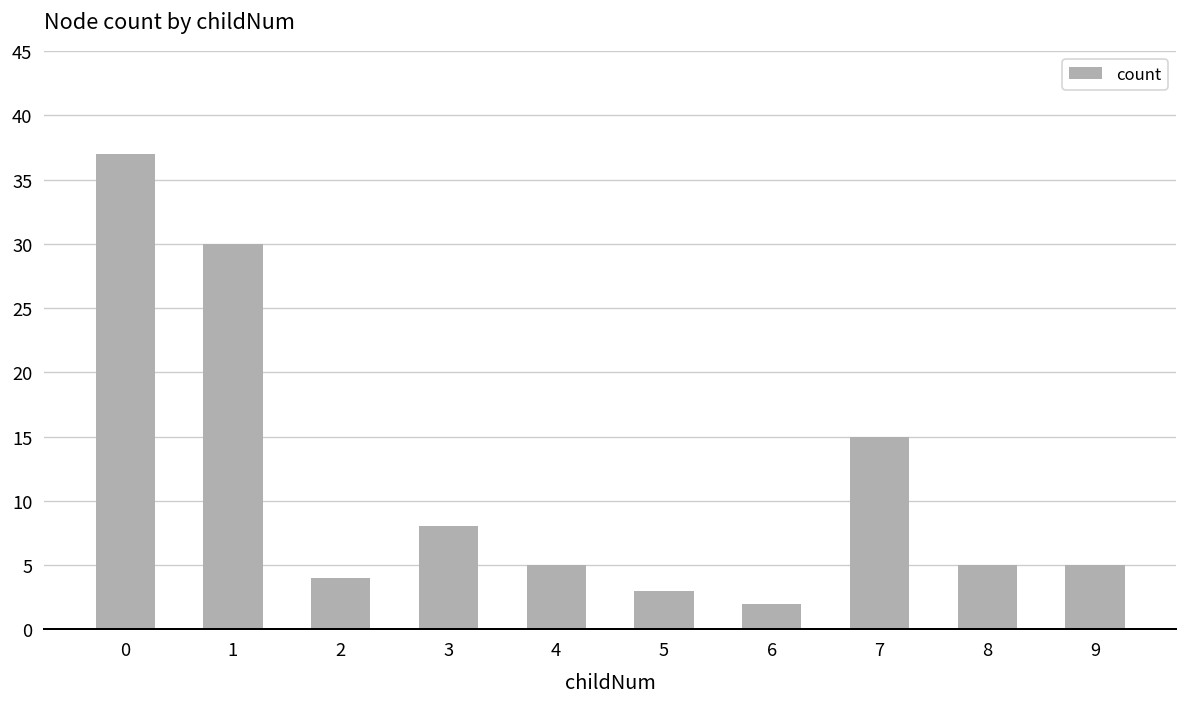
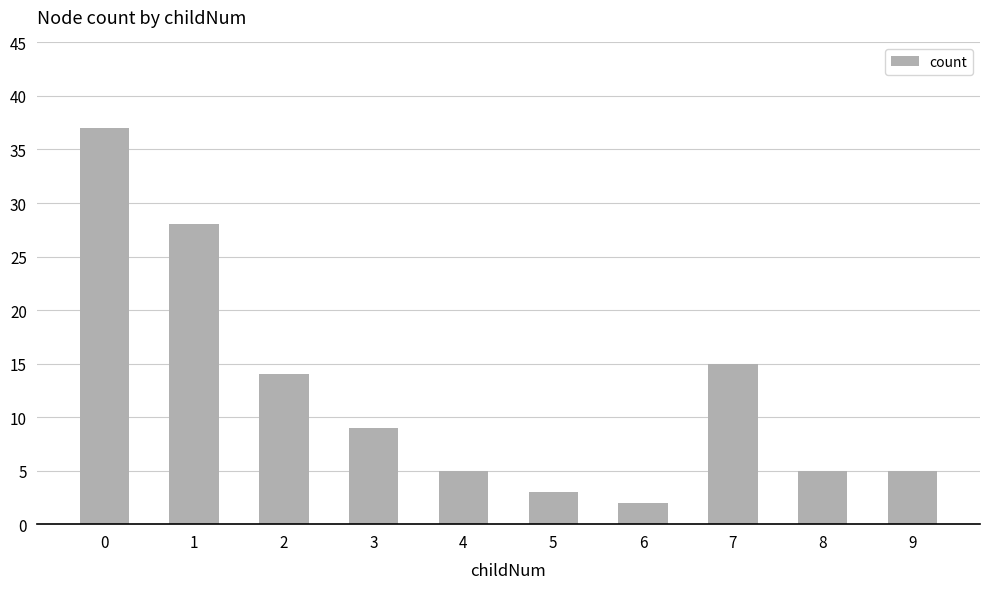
1: 30 -> 28
2: 4 -> 14
3: 8 -> 9
